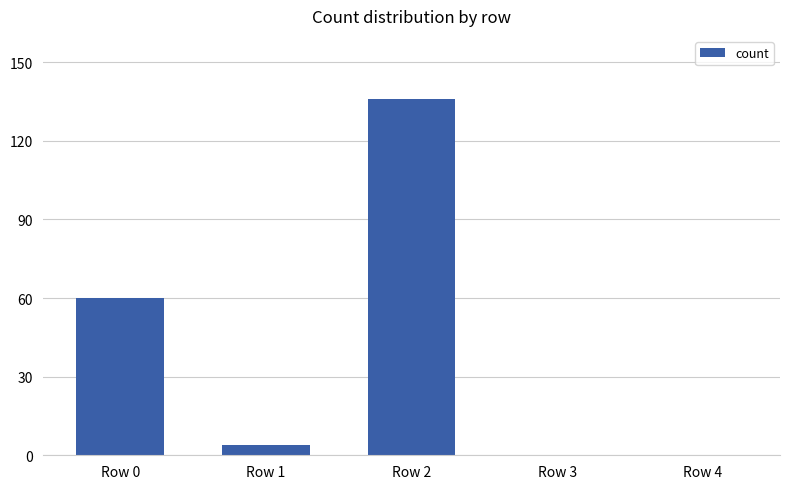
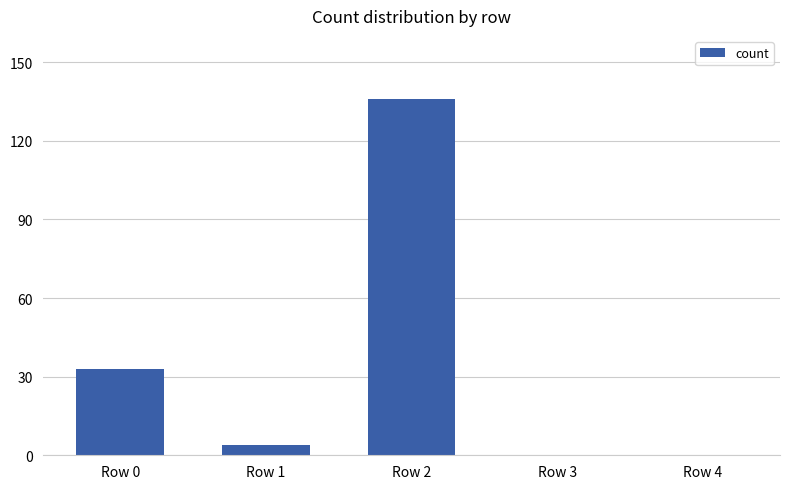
Row 0: 60 -> 33
